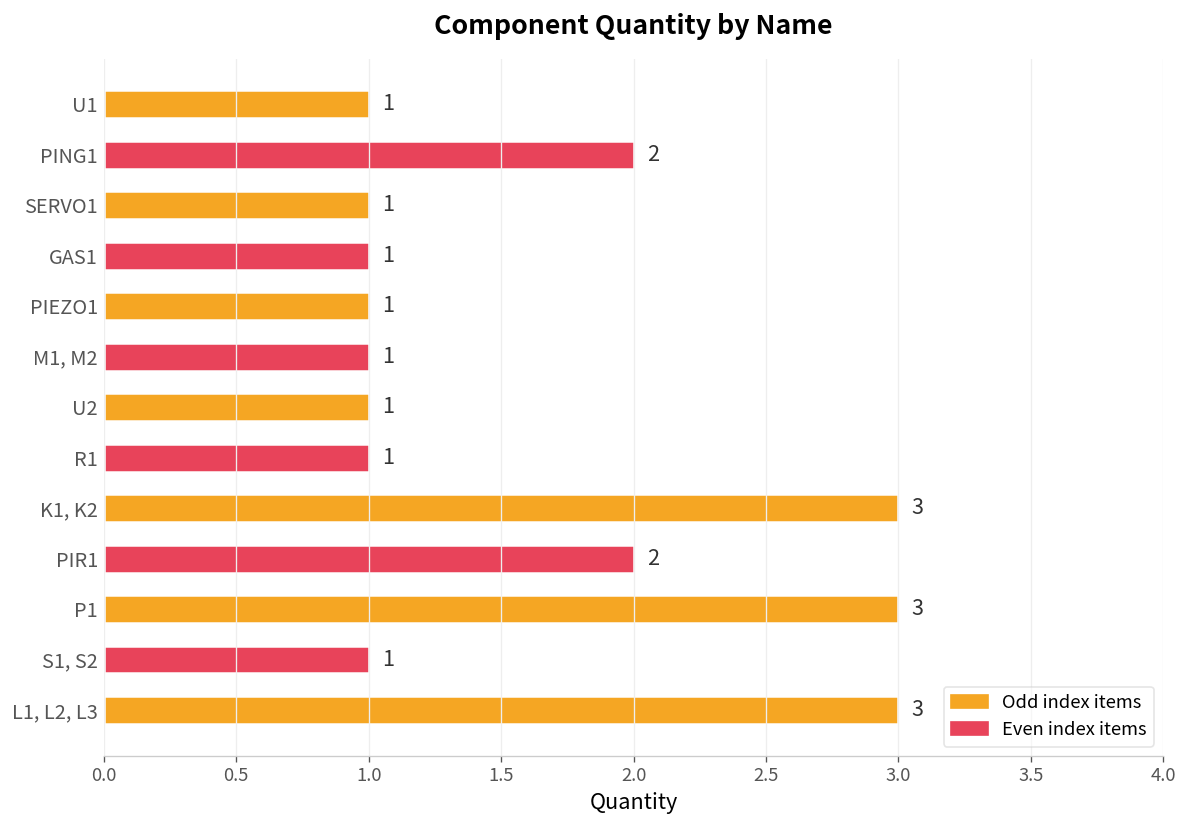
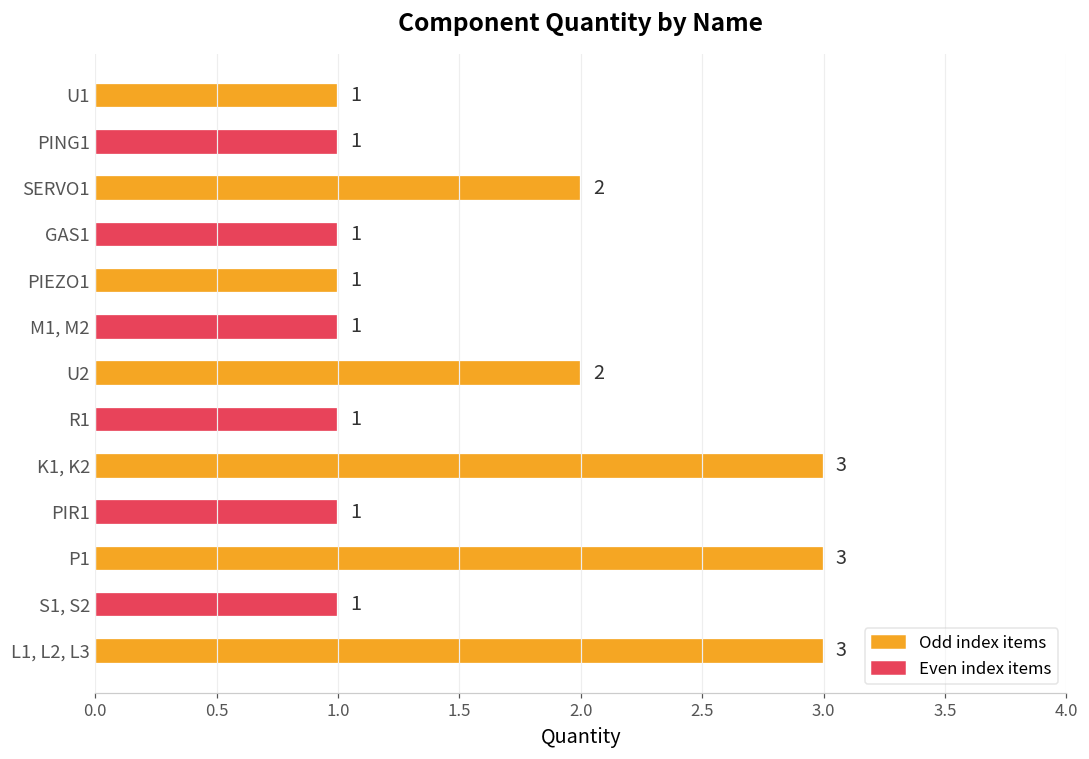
PING1: 2 -> 1
SERVO1: 1 -> 2
U2: 1 -> 2
PIR1: 2 -> 1
